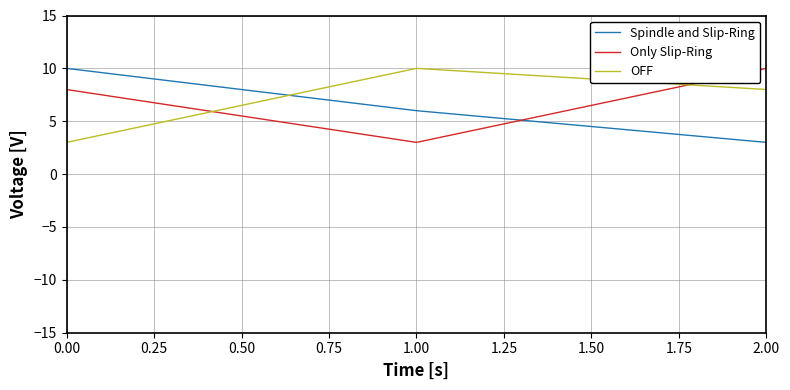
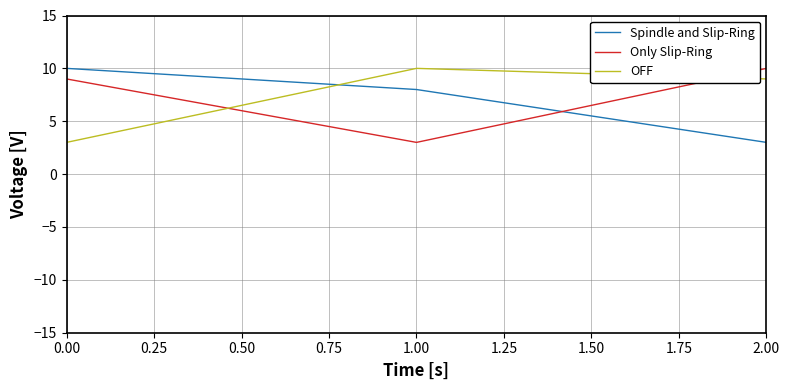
Only Slip-Ring, 0.00: 8 -> 9
Spindle and Slip-Ring, 1.00: 6 -> 8
OFF, 2.00: 8 -> 9
